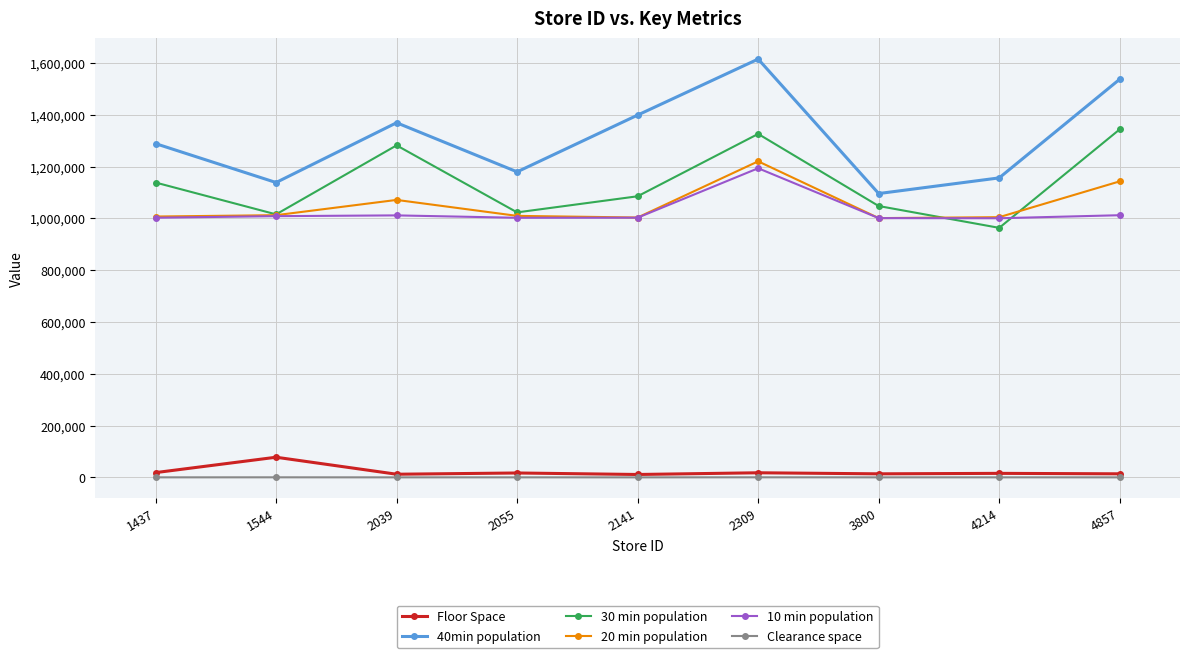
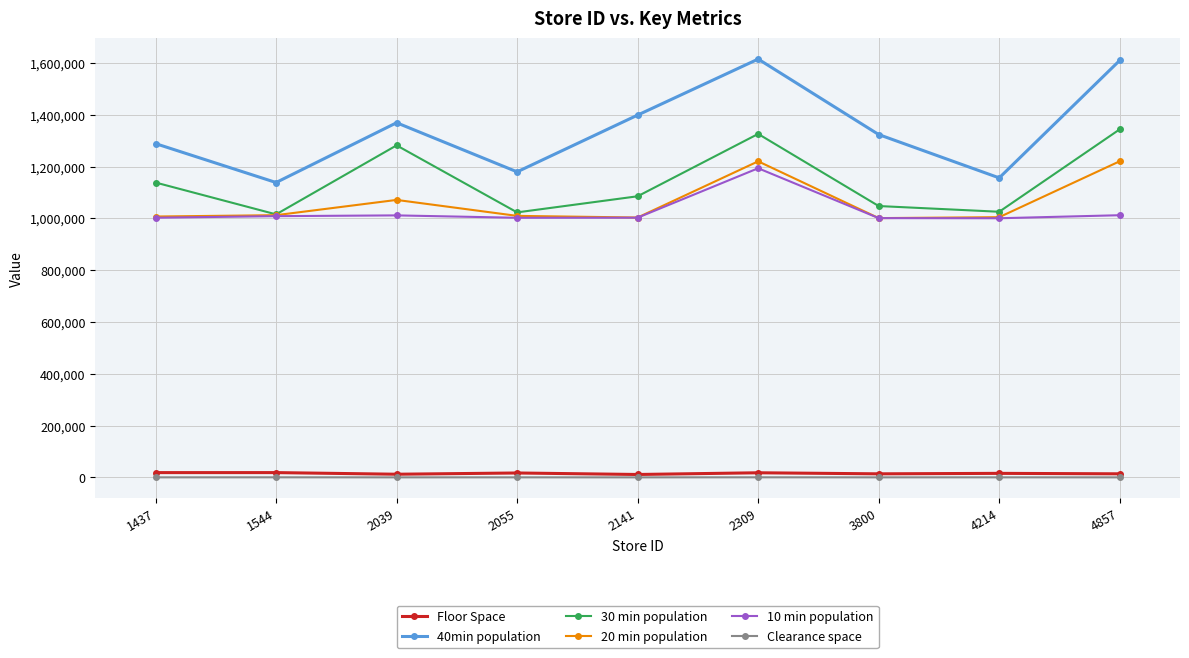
Floor Space, 1544: 80,000 -> 20,000
40min population, 3800: 1,100,000 -> 1,320,000
30 min population, 4214: 960,000 -> 1,030,000
40min population, 4857: 1,540,000 -> 1,610,000
20 min population, 4857: 1,140,000 -> 1,220,000
